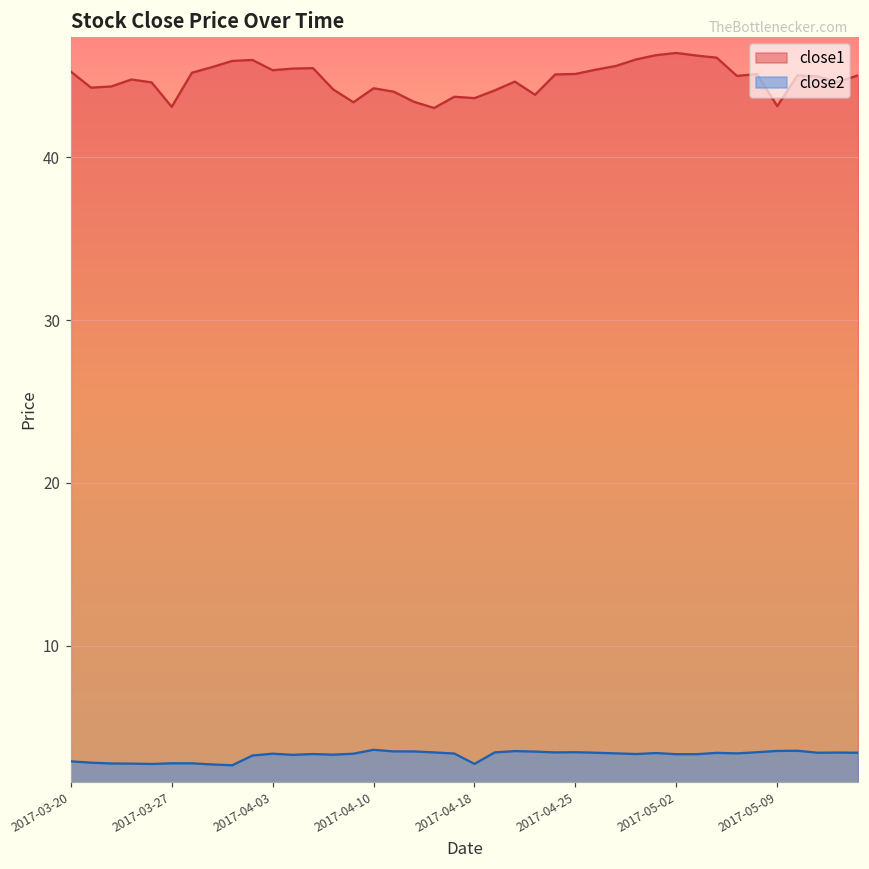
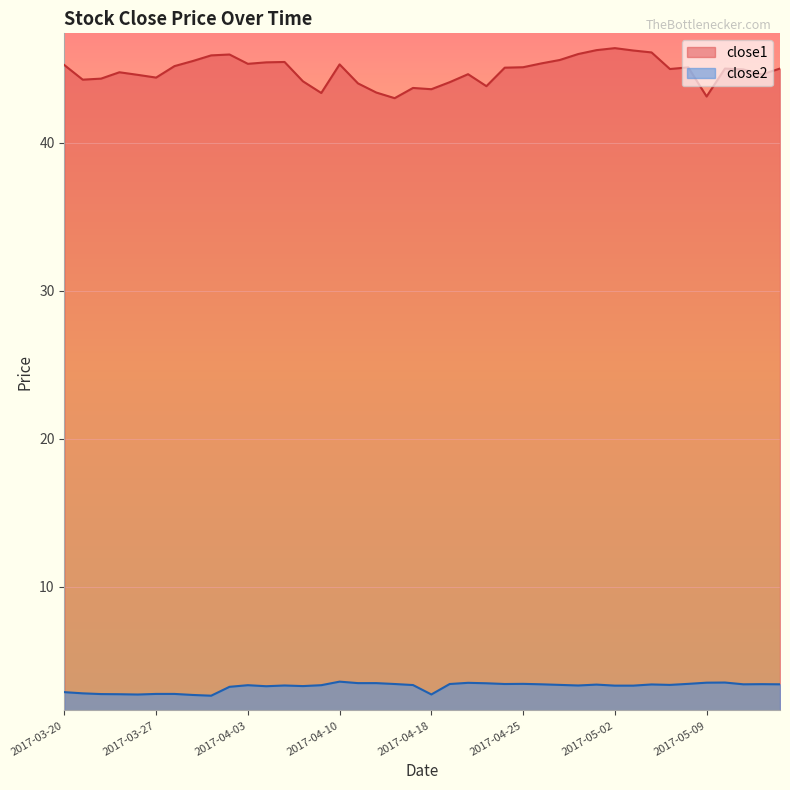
close1, 2017-03-27: 43.1 -> 44.4
close1, 2017-04-10: 44.2 -> 45.3
